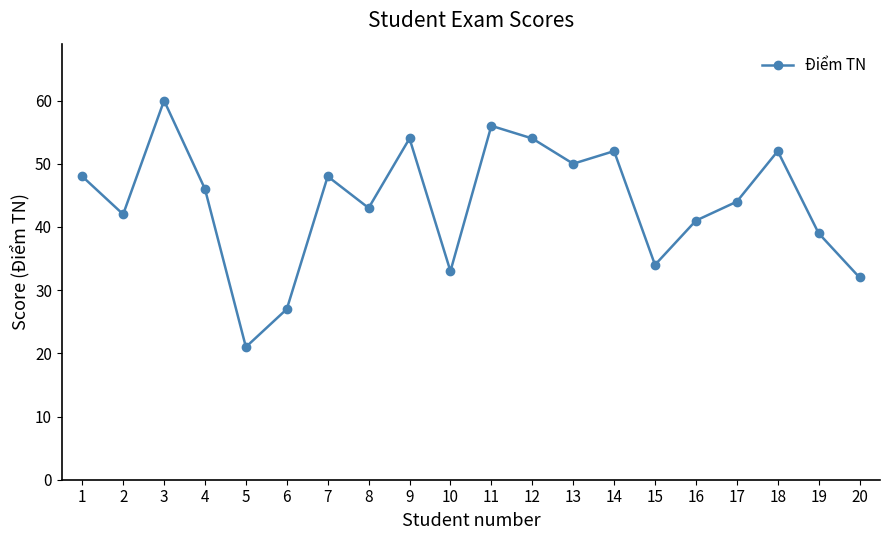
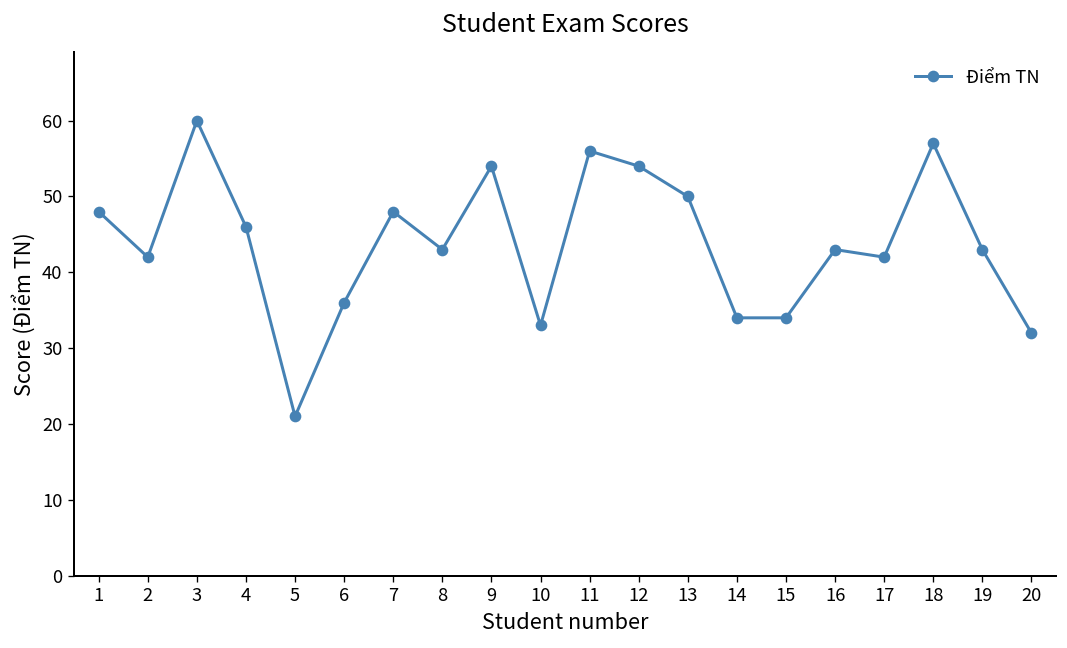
6: 27 -> 36
14: 52 -> 34
16: 41 -> 43
17: 44 -> 42
18: 52 -> 57
19: 39 -> 43
